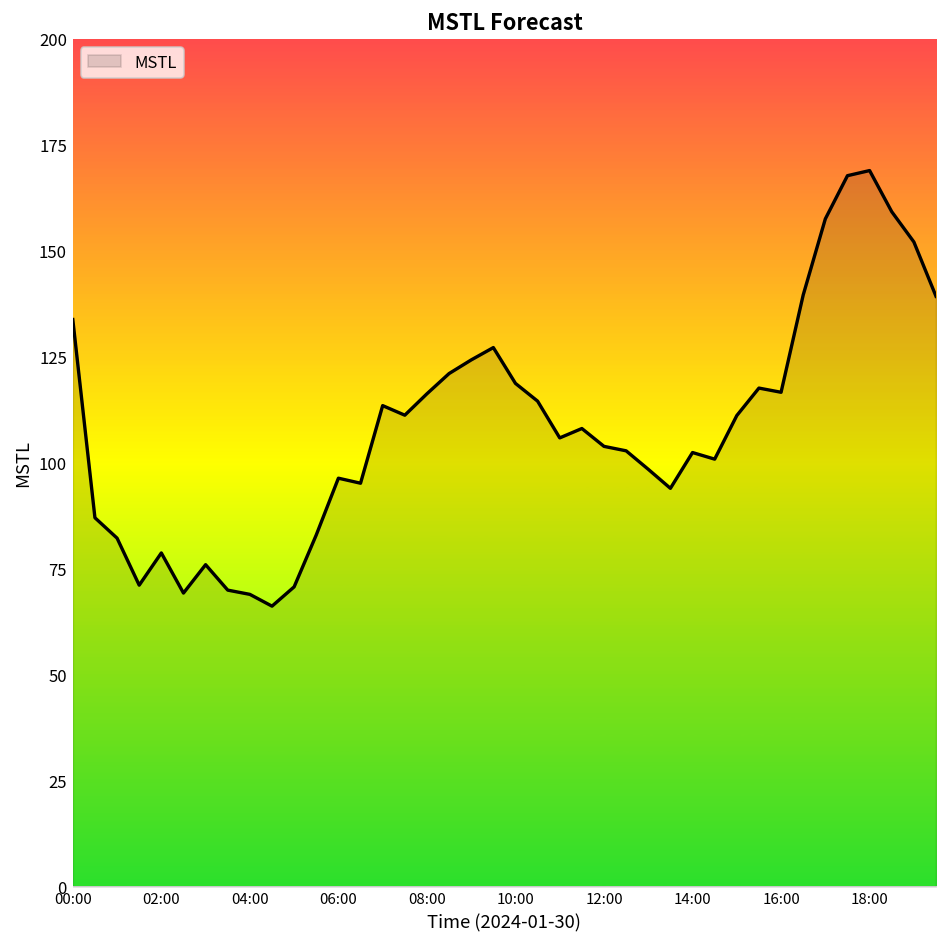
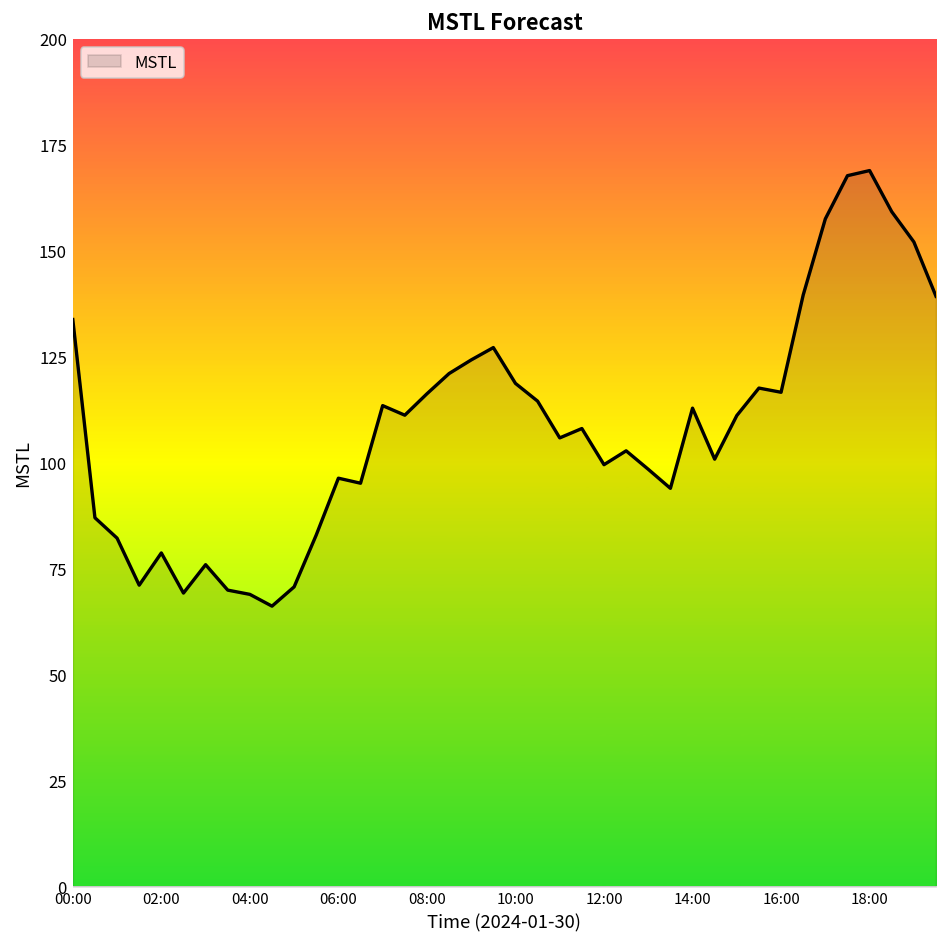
12:00: 104 -> 100
14:00: 102 -> 113
